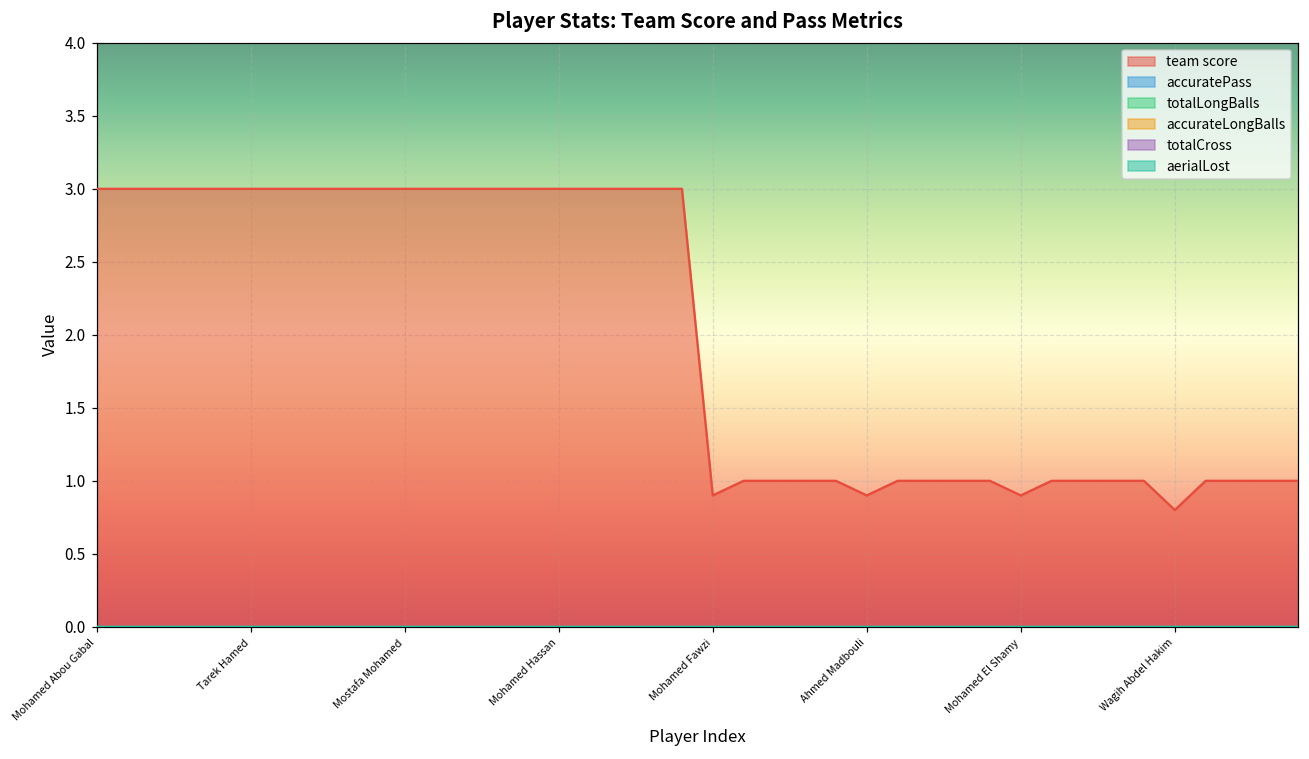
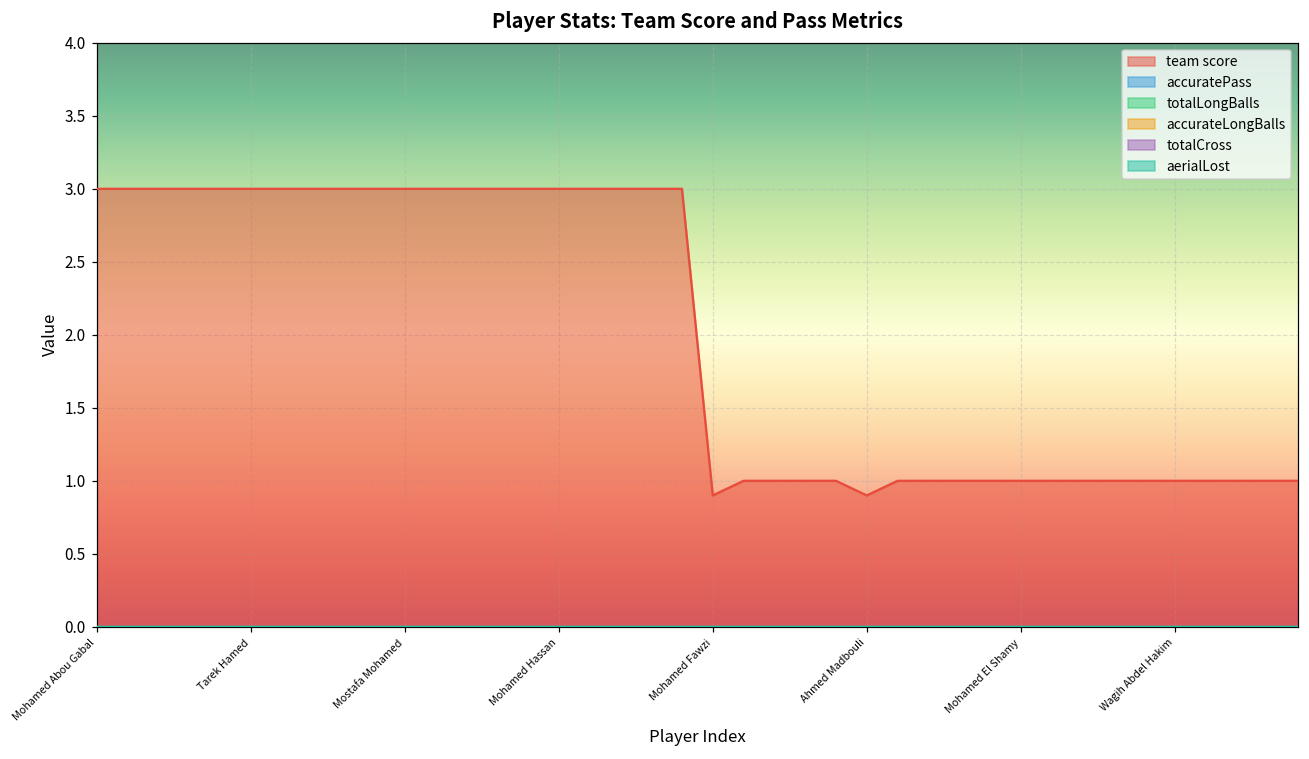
team score, Mohamed El Shamy: 0.9 -> 1.0
team score, Wagih Abdel Hakim: 0.8 -> 1.0
